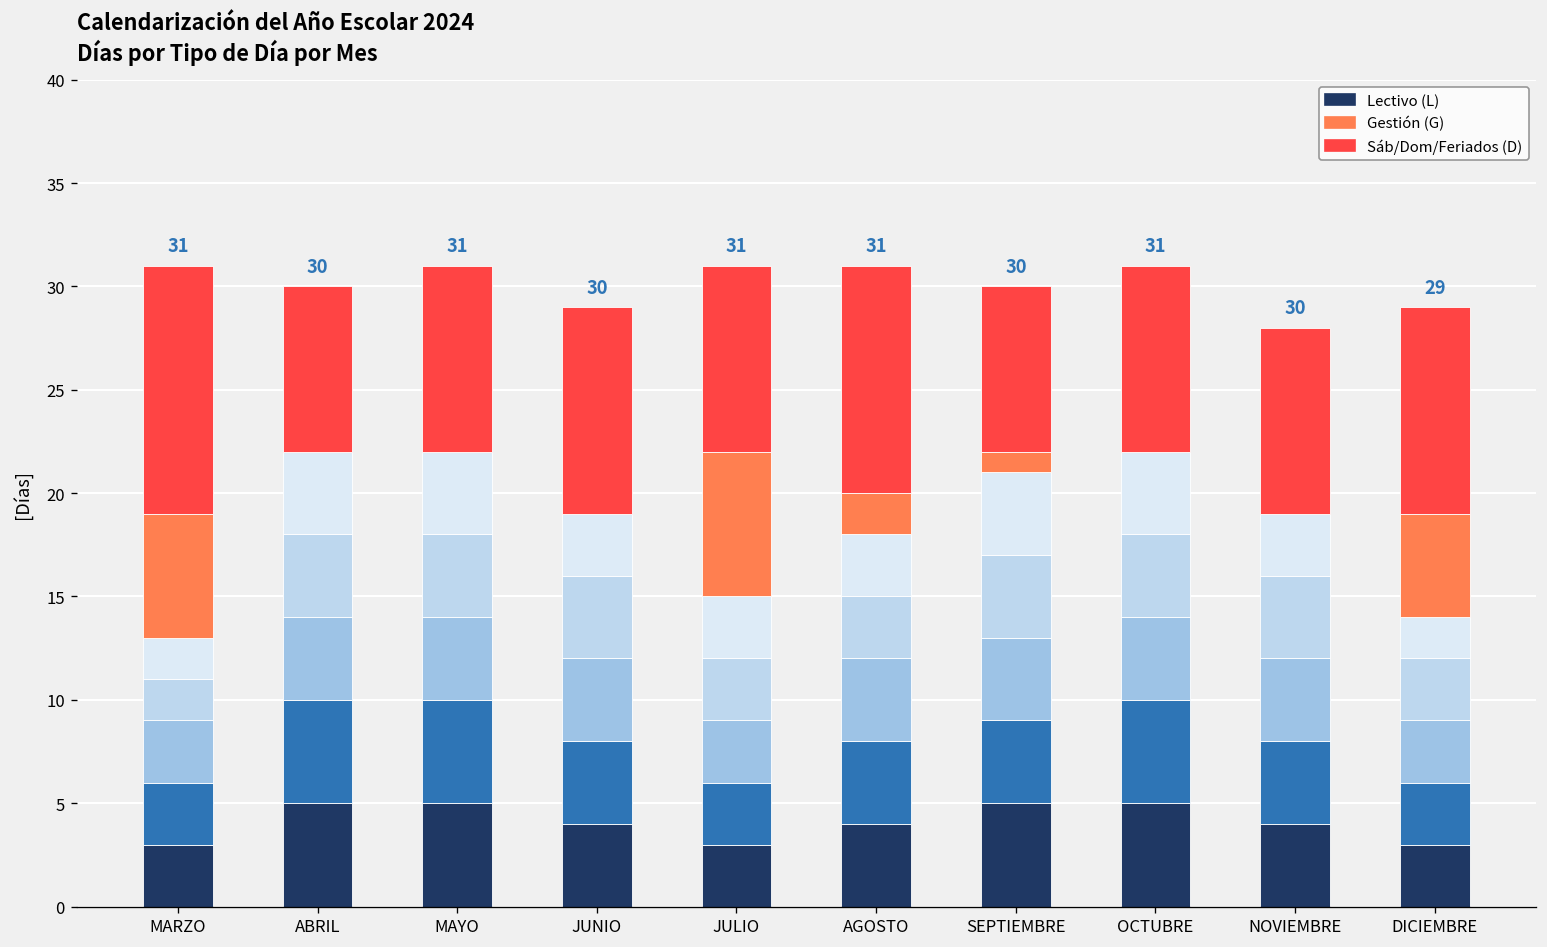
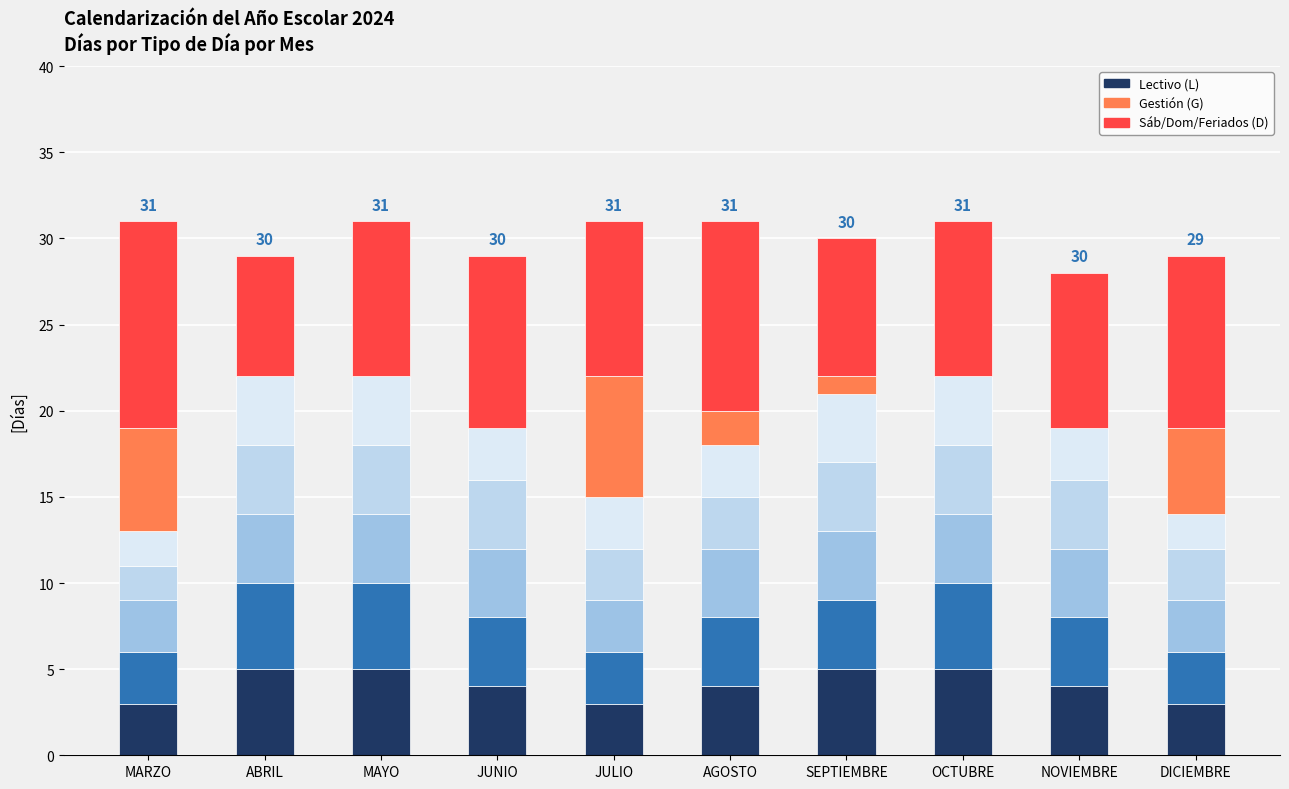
Sáb/Dom/Feriados (D), ABRIL: 8 -> 7
